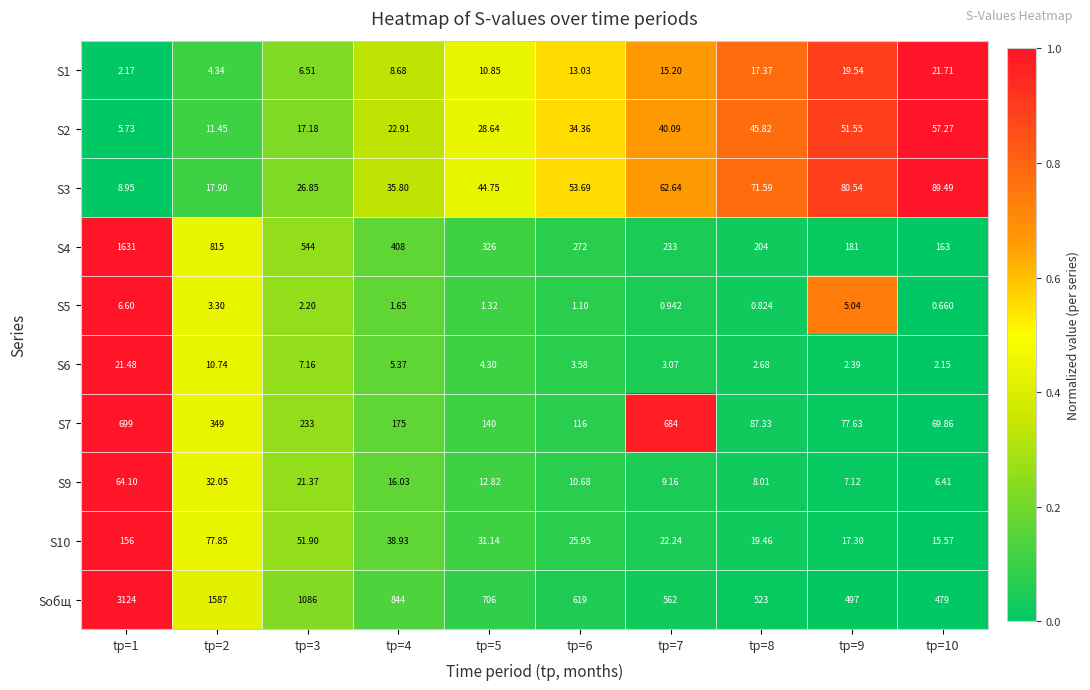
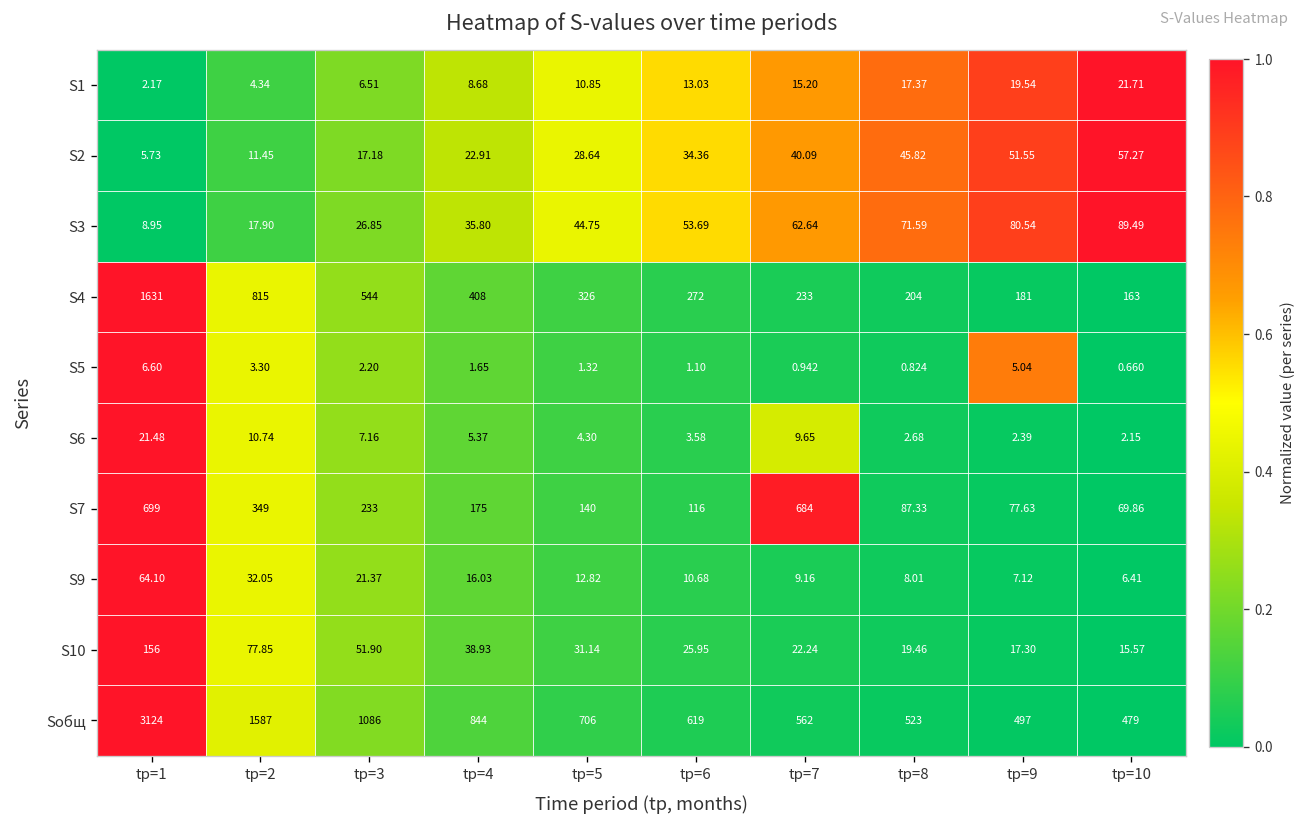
S6, tр=7: 3.07 -> 9.65
